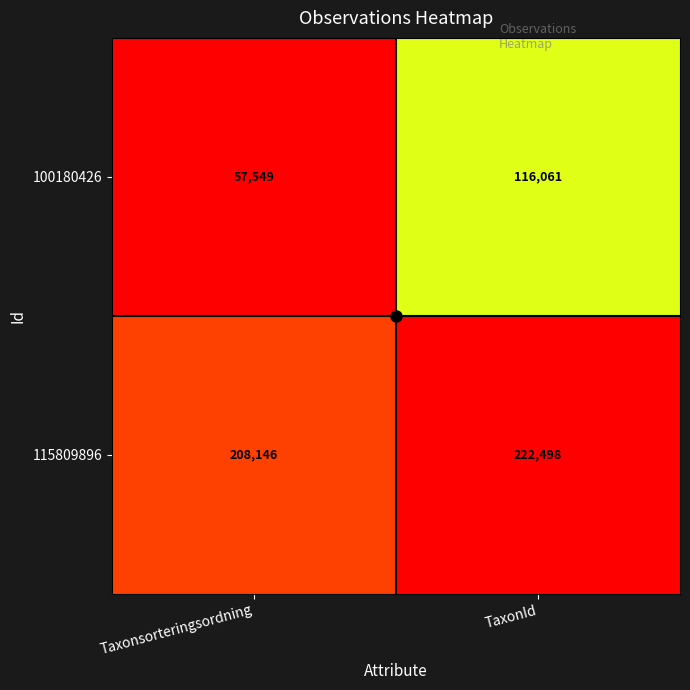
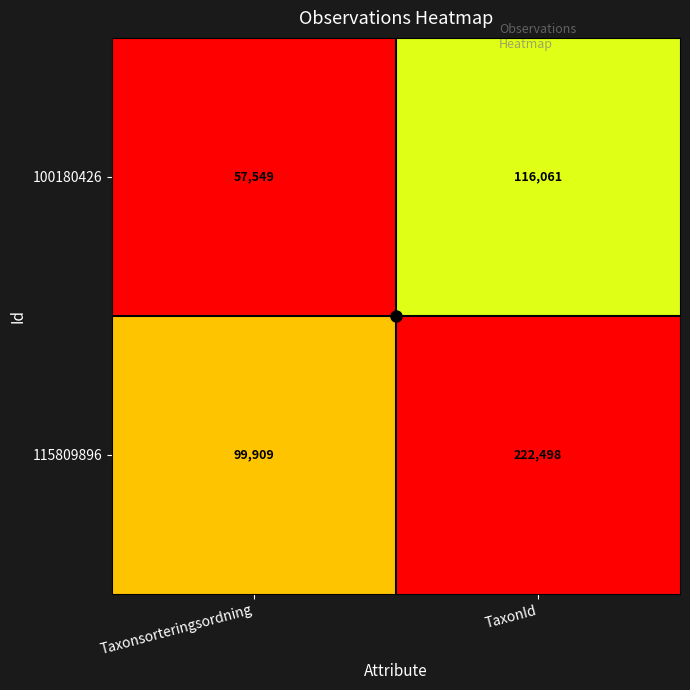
115809896, Taxonsorteringsordning: 208,146 -> 99,909
